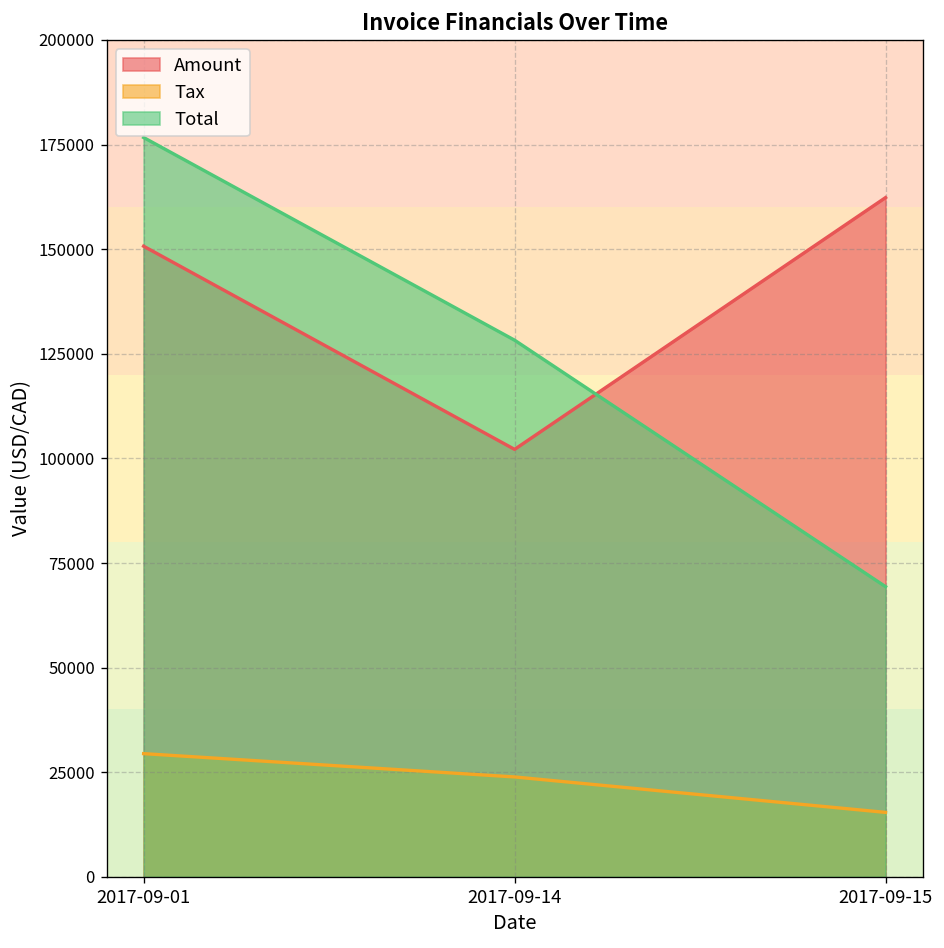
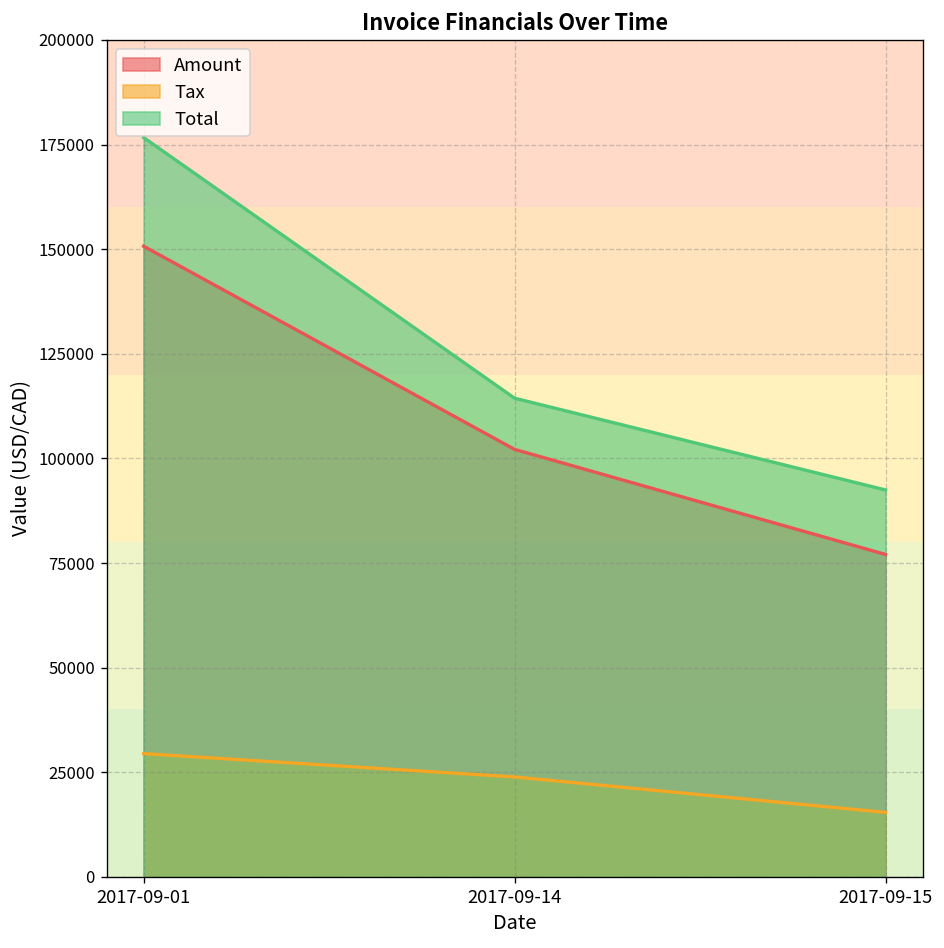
Total, 2017-09-14: 128000 -> 114000
Amount, 2017-09-15: 162000 -> 77000
Total, 2017-09-15: 69000 -> 92000
